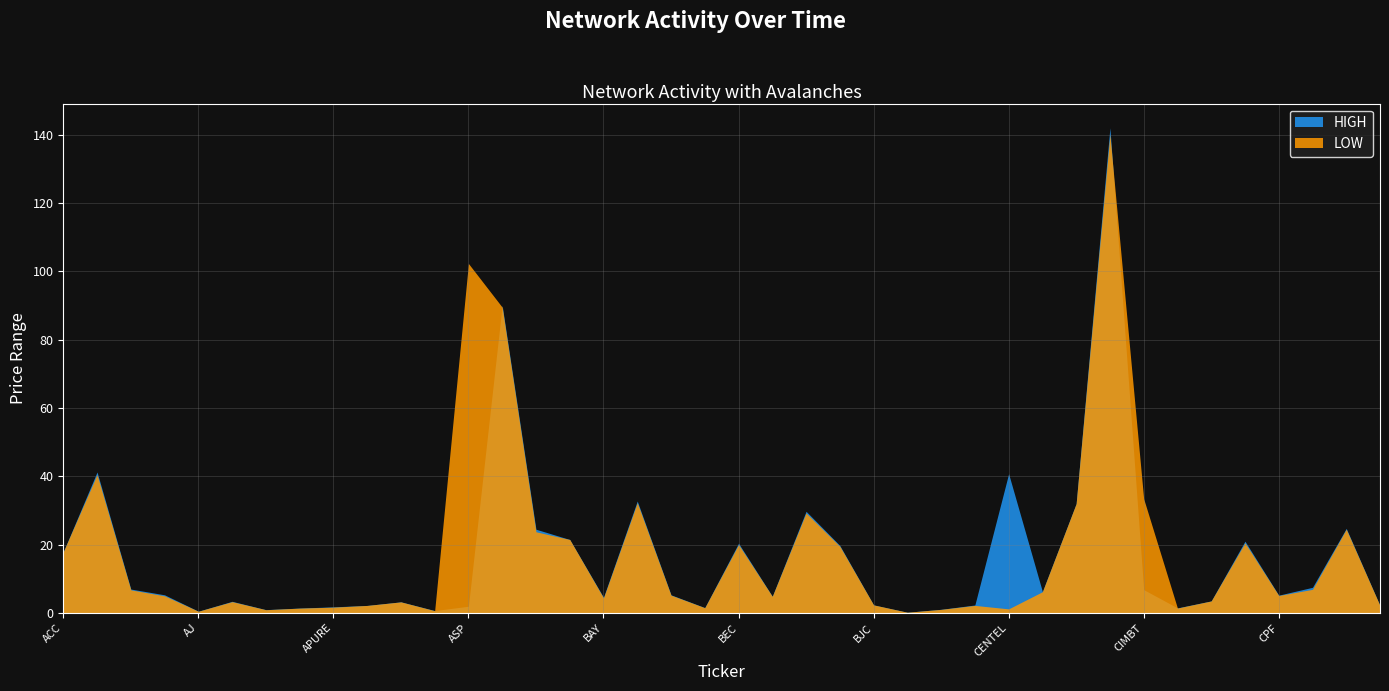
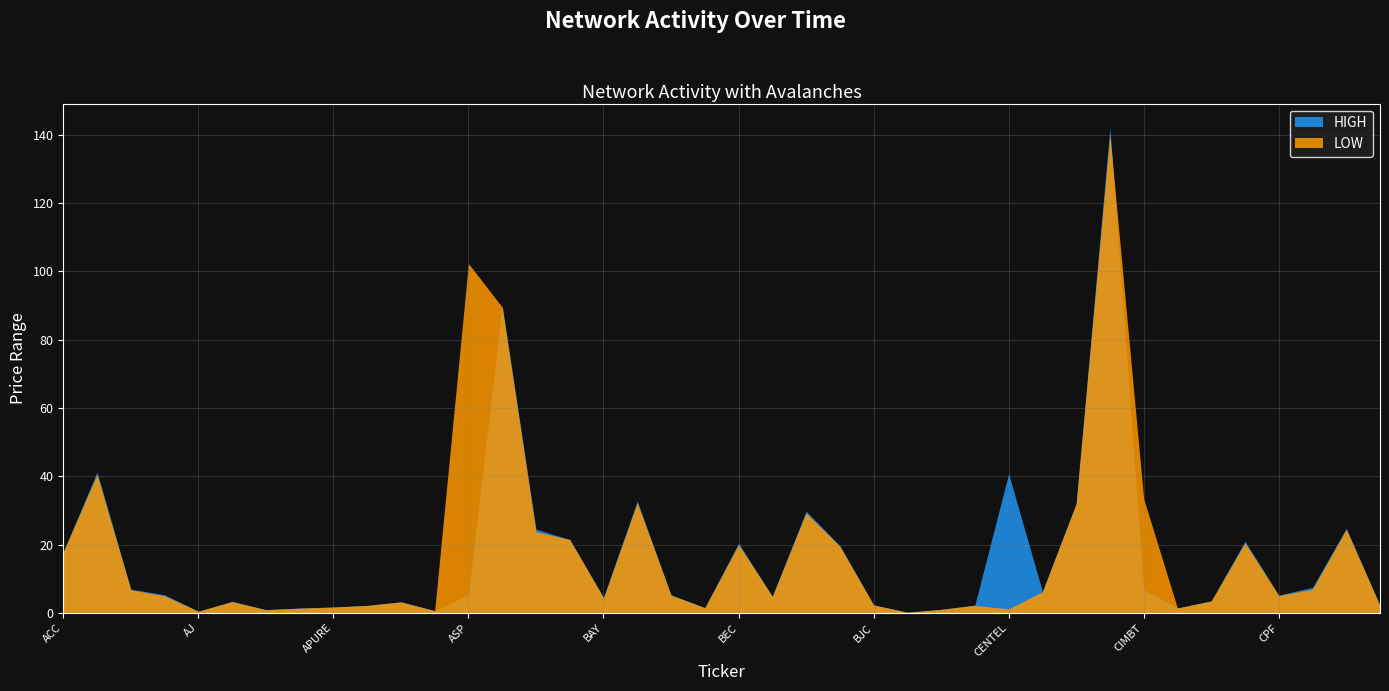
HIGH, ASP: 2 -> 5
